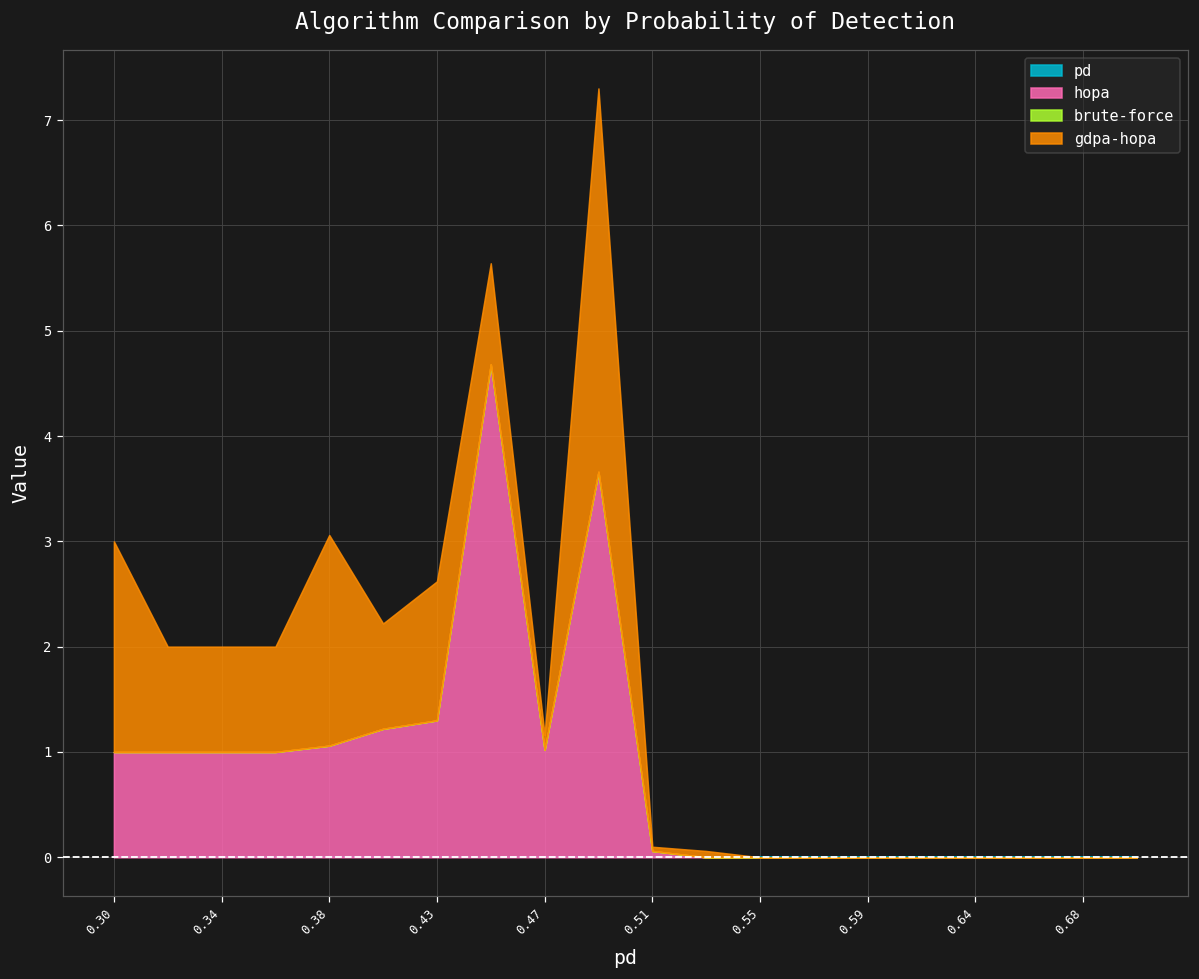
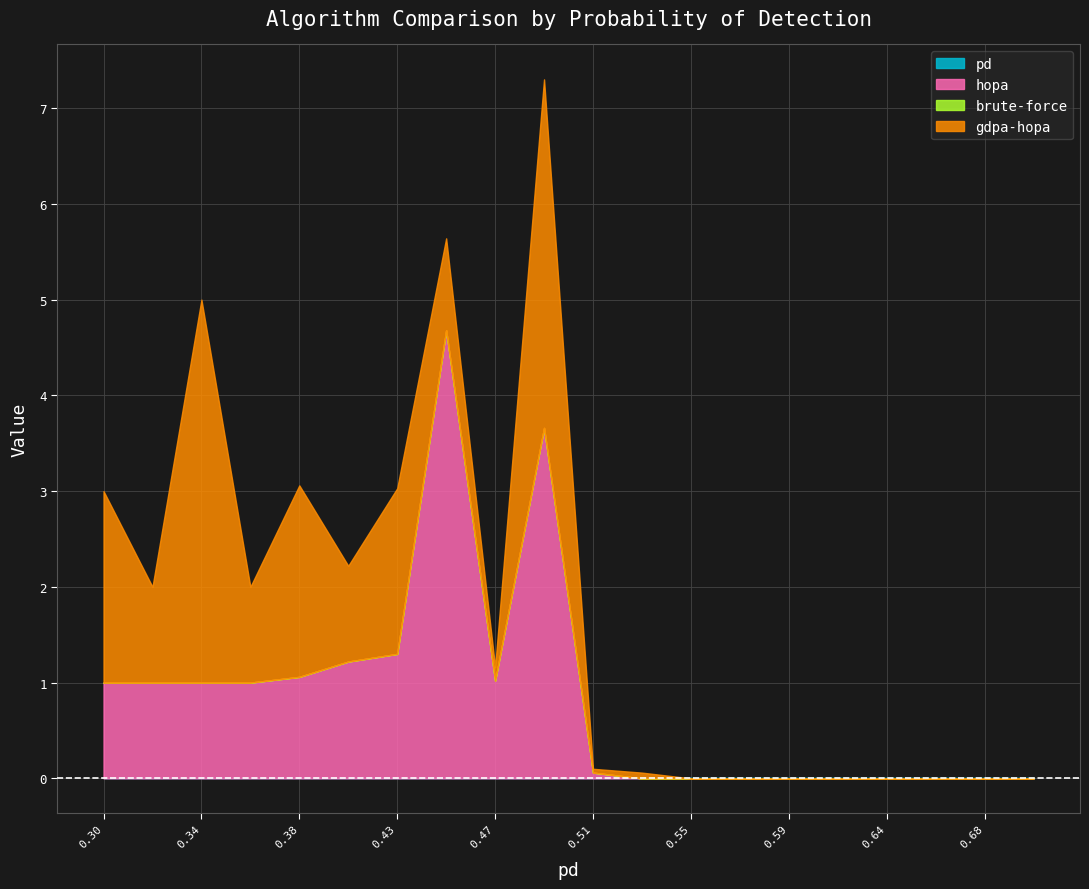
gdpa-hopa, 0.34: 1 -> 4
gdpa-hopa, 0.43: 1.3 -> 1.7
